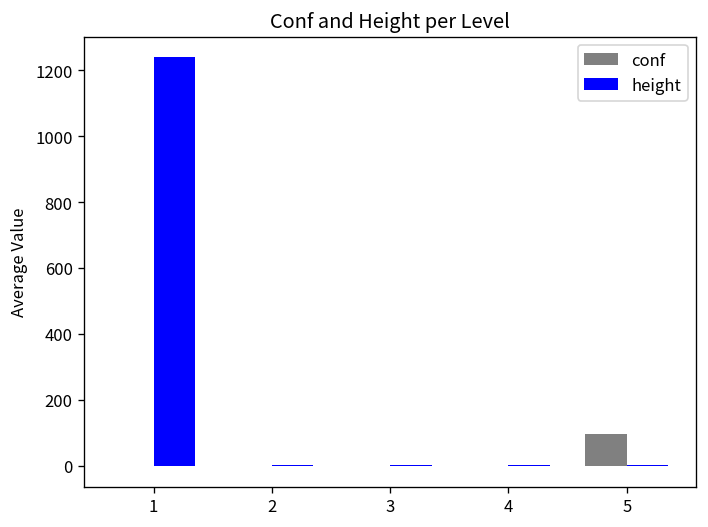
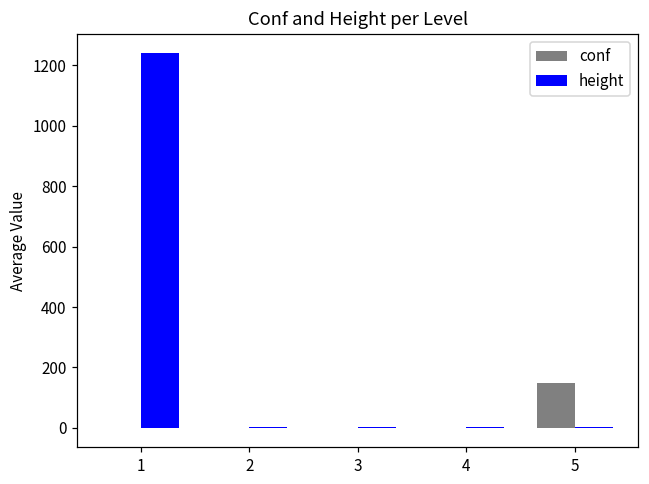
conf, 5: 100 -> 150
